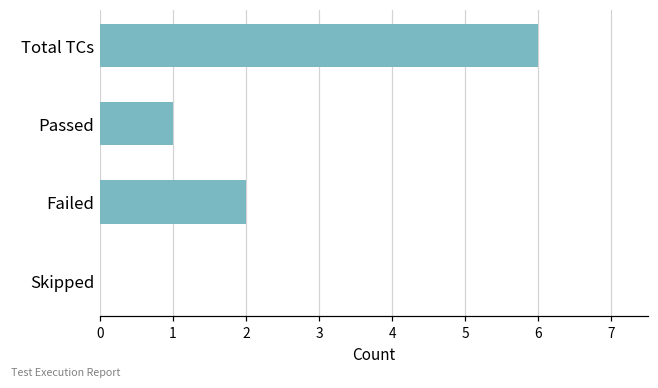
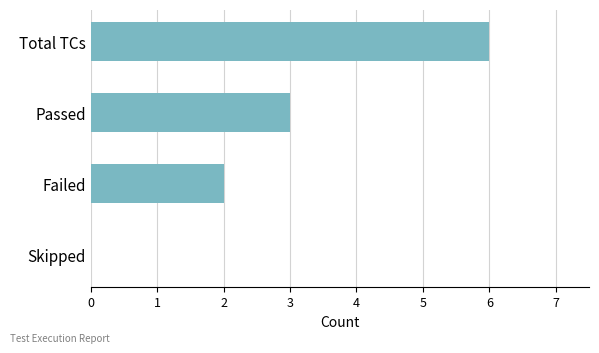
Passed: 1 -> 3
